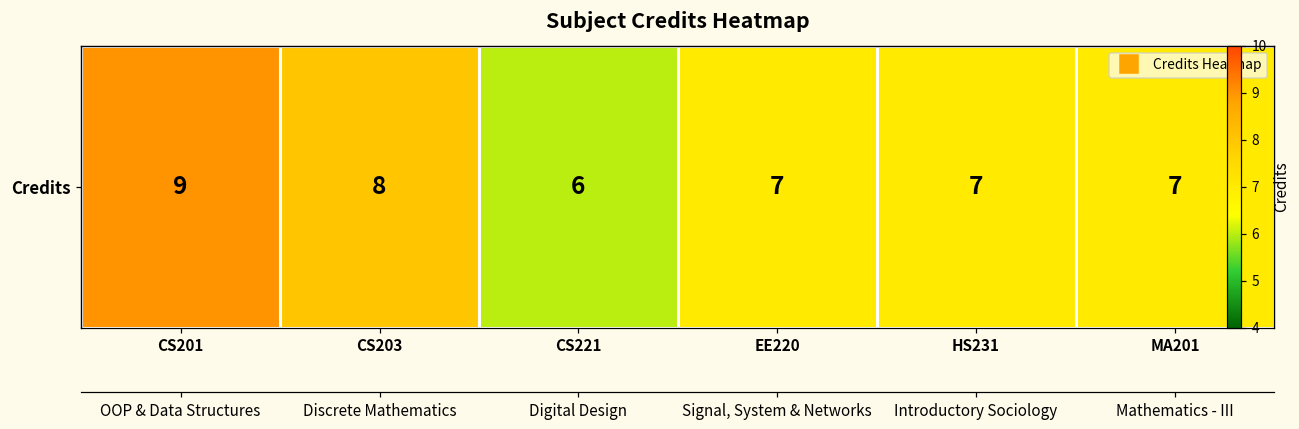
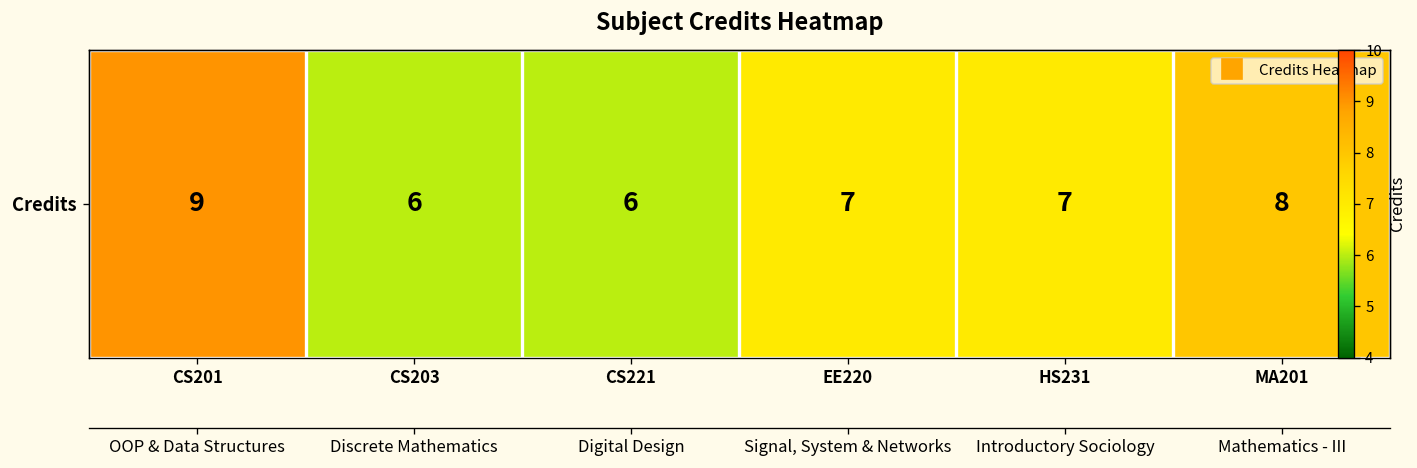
Credits, CS203: 8 -> 6
Credits, MA201: 7 -> 8
